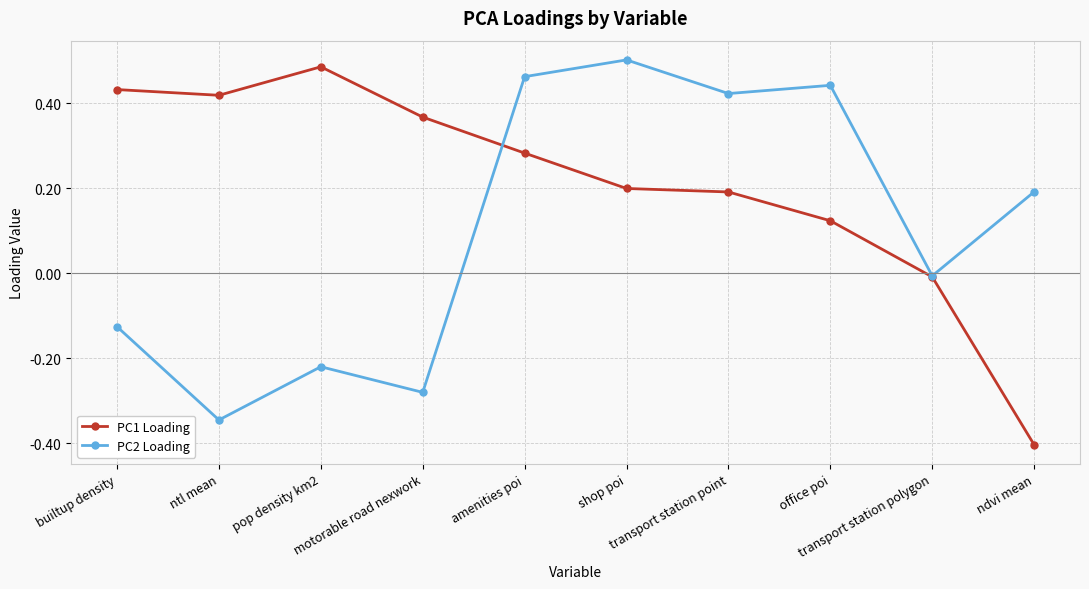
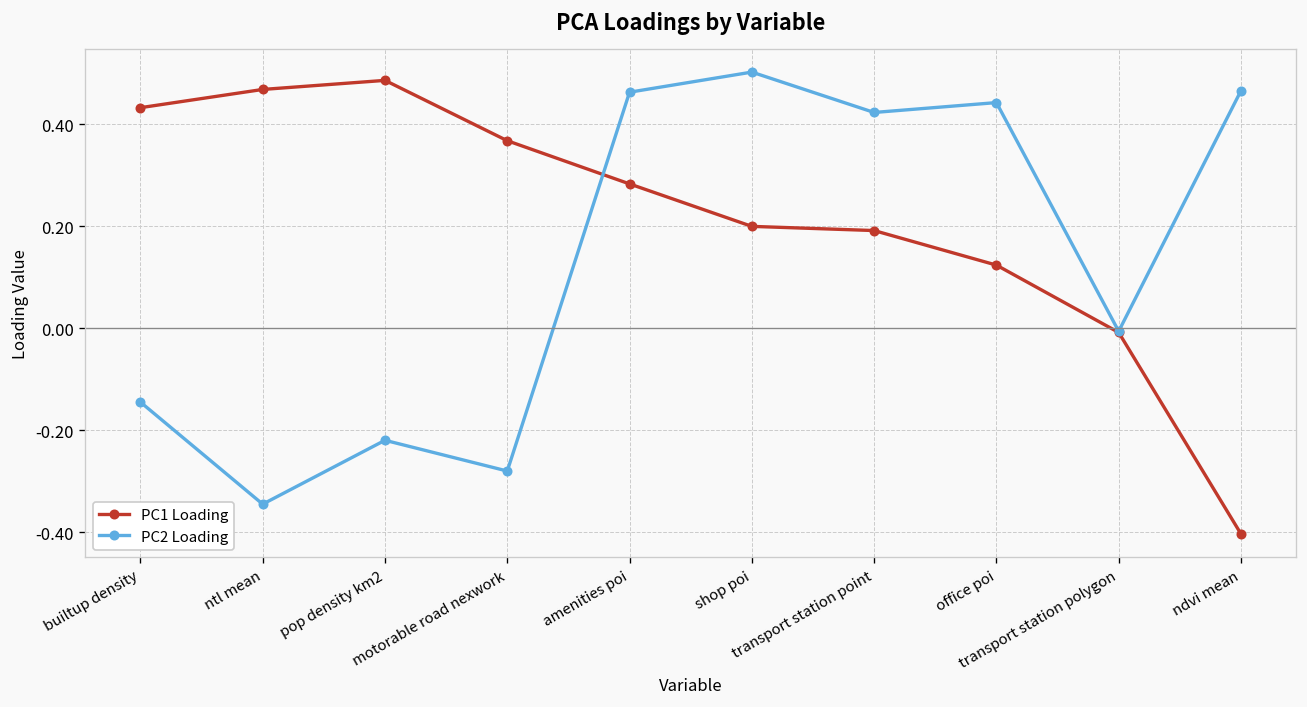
PC2 Loading, builtup density: -0.13 -> -0.15
PC1 Loading, ntl mean: 0.42 -> 0.47
PC2 Loading, ndvi mean: 0.19 -> 0.47
